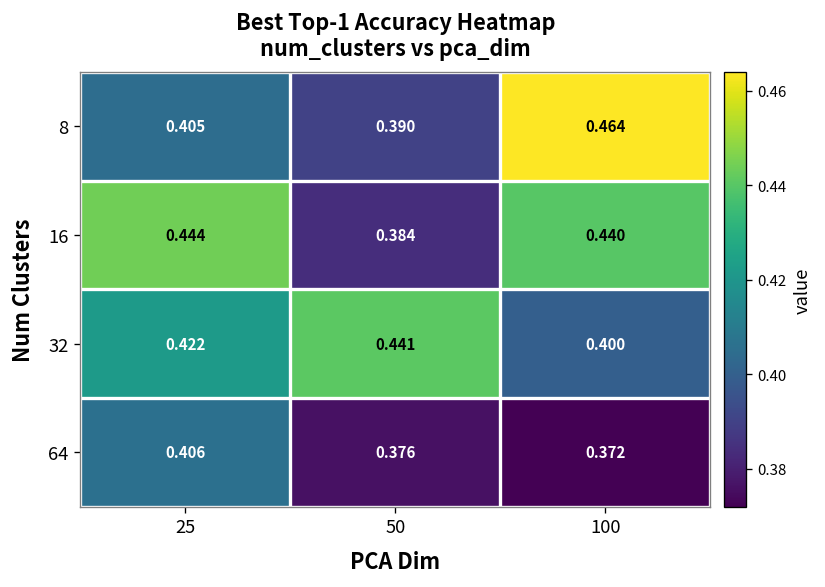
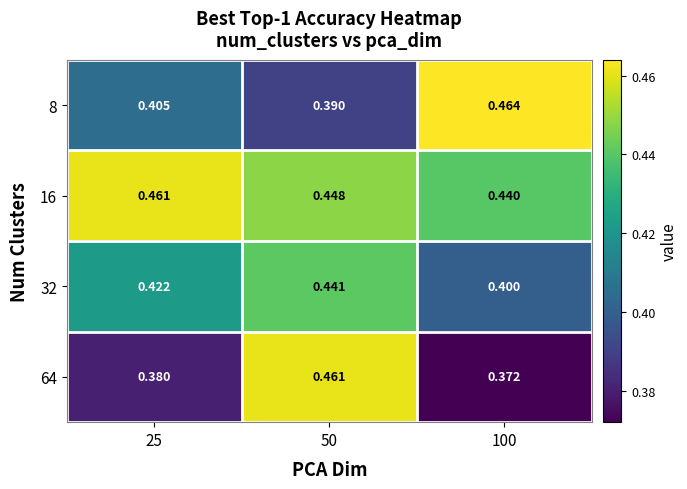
16, 25: 0.444 -> 0.461
16, 50: 0.384 -> 0.448
64, 25: 0.406 -> 0.380
64, 50: 0.376 -> 0.461
